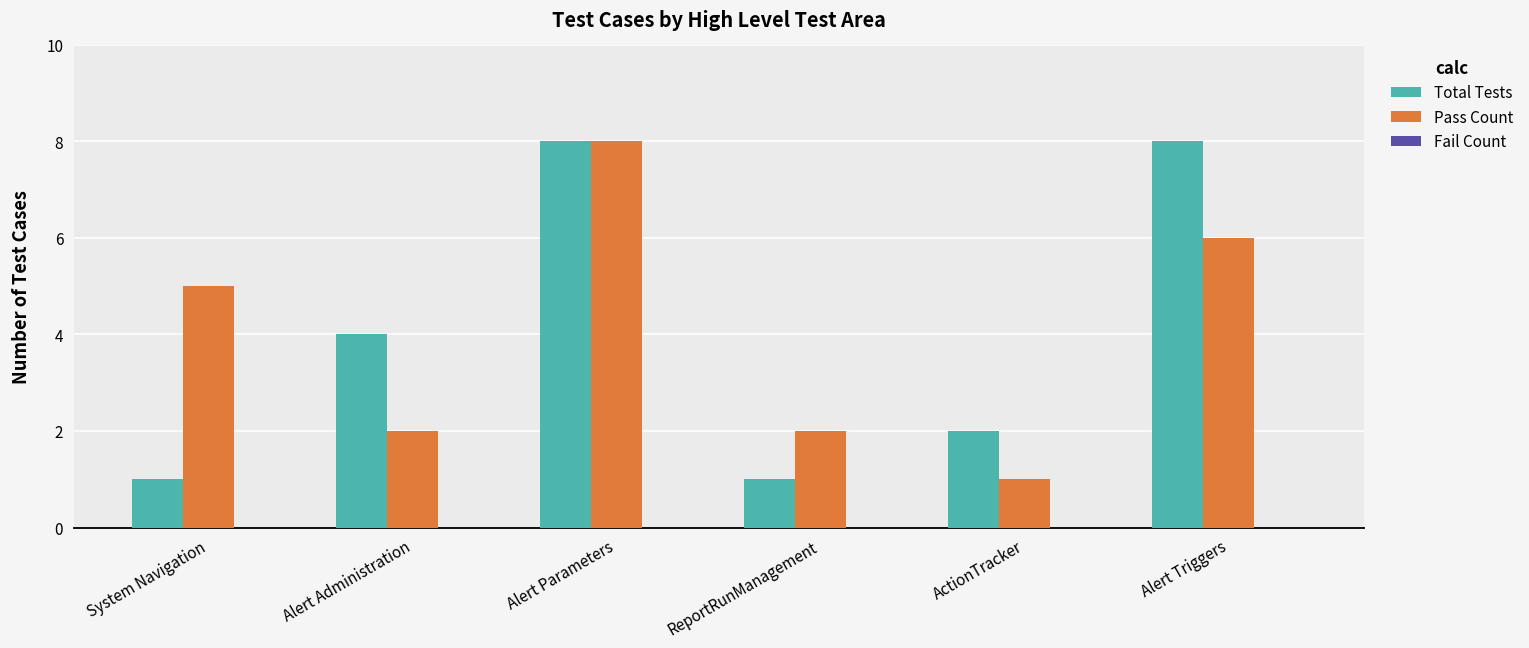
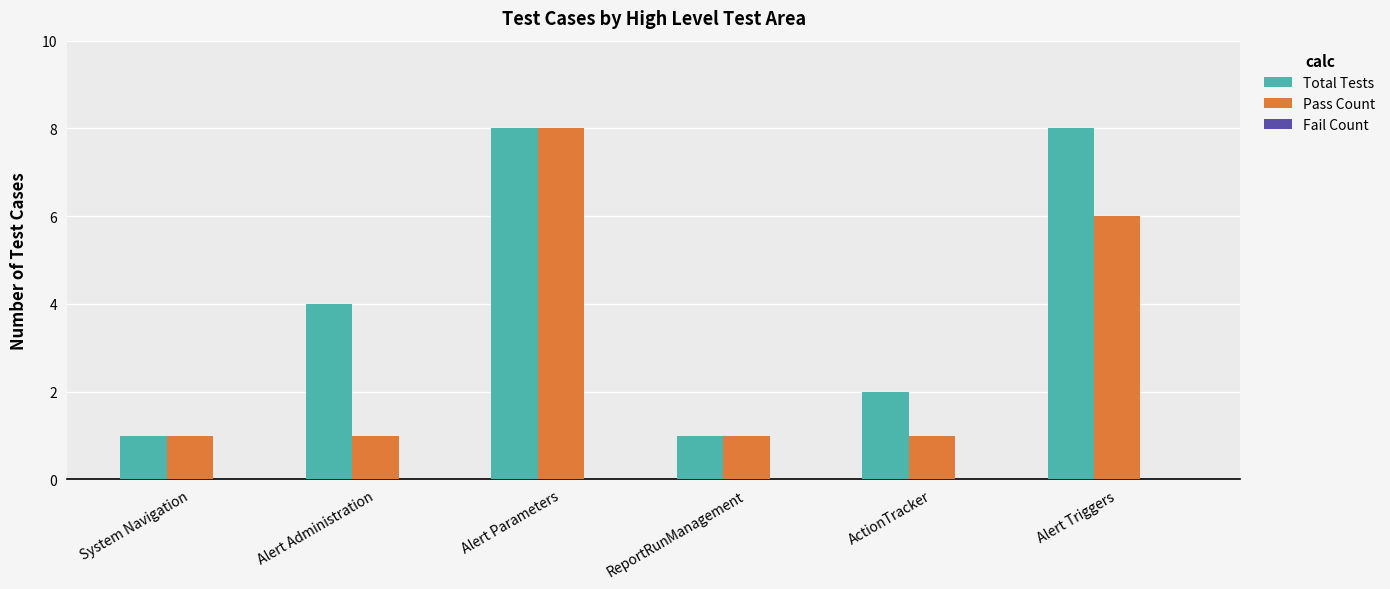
Pass Count, System Navigation: 5 -> 1
Pass Count, Alert Administration: 2 -> 1
Pass Count, ReportRunManagement: 2 -> 1
